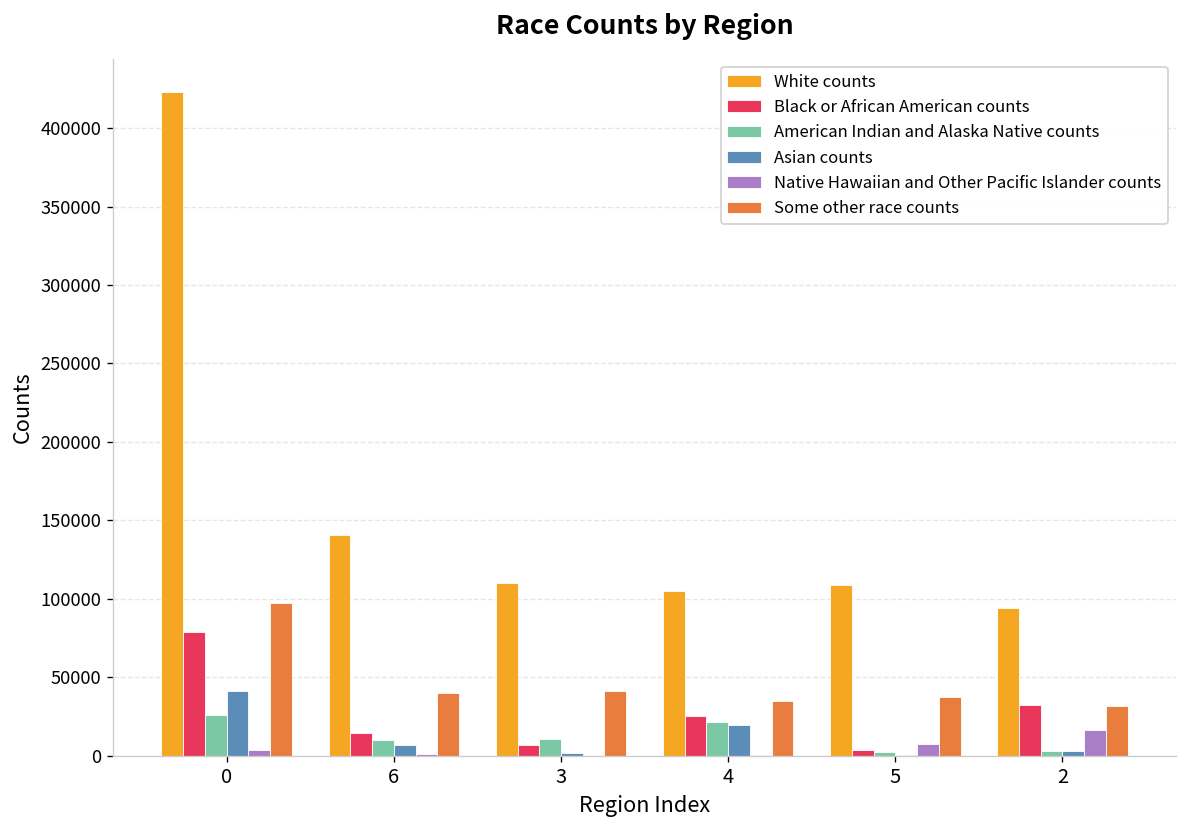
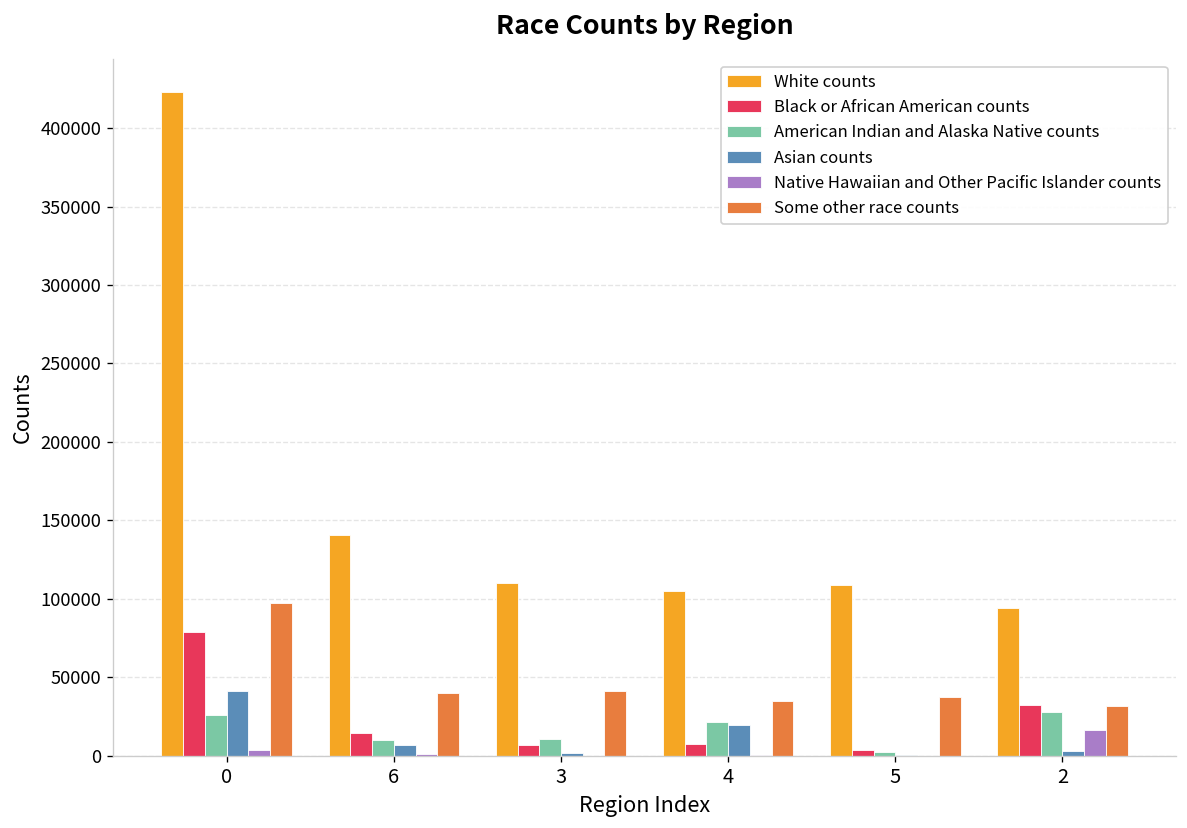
Black or African American counts, 4: 25000 -> 7000
Native Hawaiian and Other Pacific Islander counts, 5: 8000 -> 0
American Indian and Alaska Native counts, 2: 3000 -> 28000
